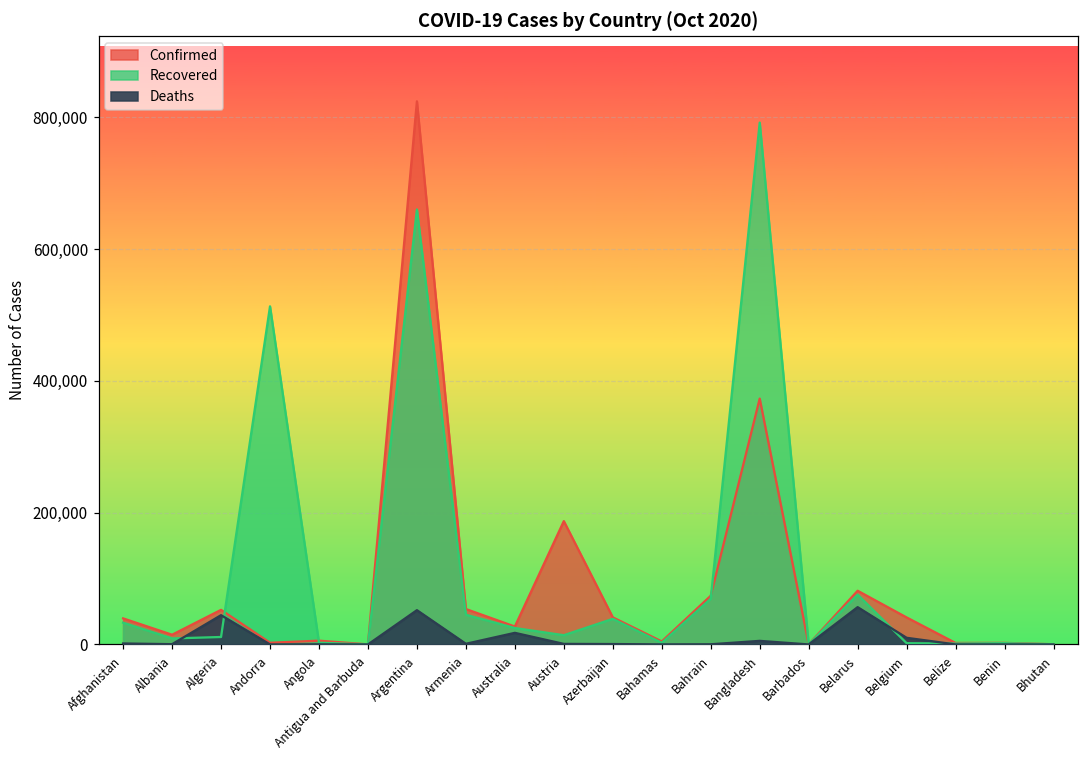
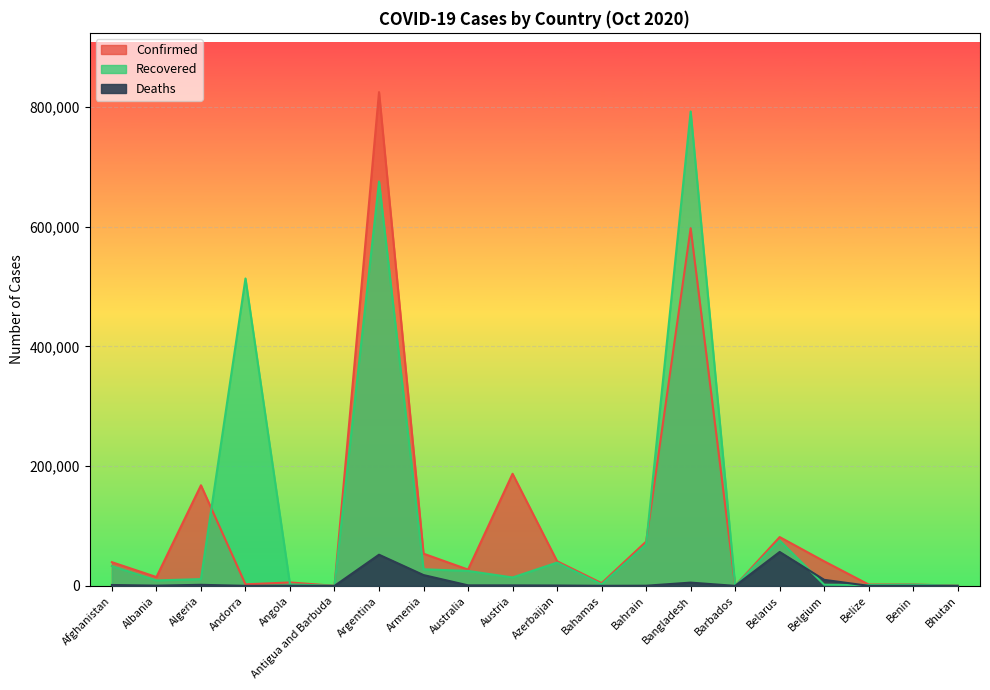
Confirmed, Algeria: 50,000 -> 170,000
Deaths, Algeria: 40,000 -> 0
Recovered, Argentina: 660,000 -> 680,000
Recovered, Armenia: 50,000 -> 30,000
Deaths, Armenia: 0 -> 20,000
Deaths, Australia: 20,000 -> 0
Confirmed, Bangladesh: 370,000 -> 600,000
